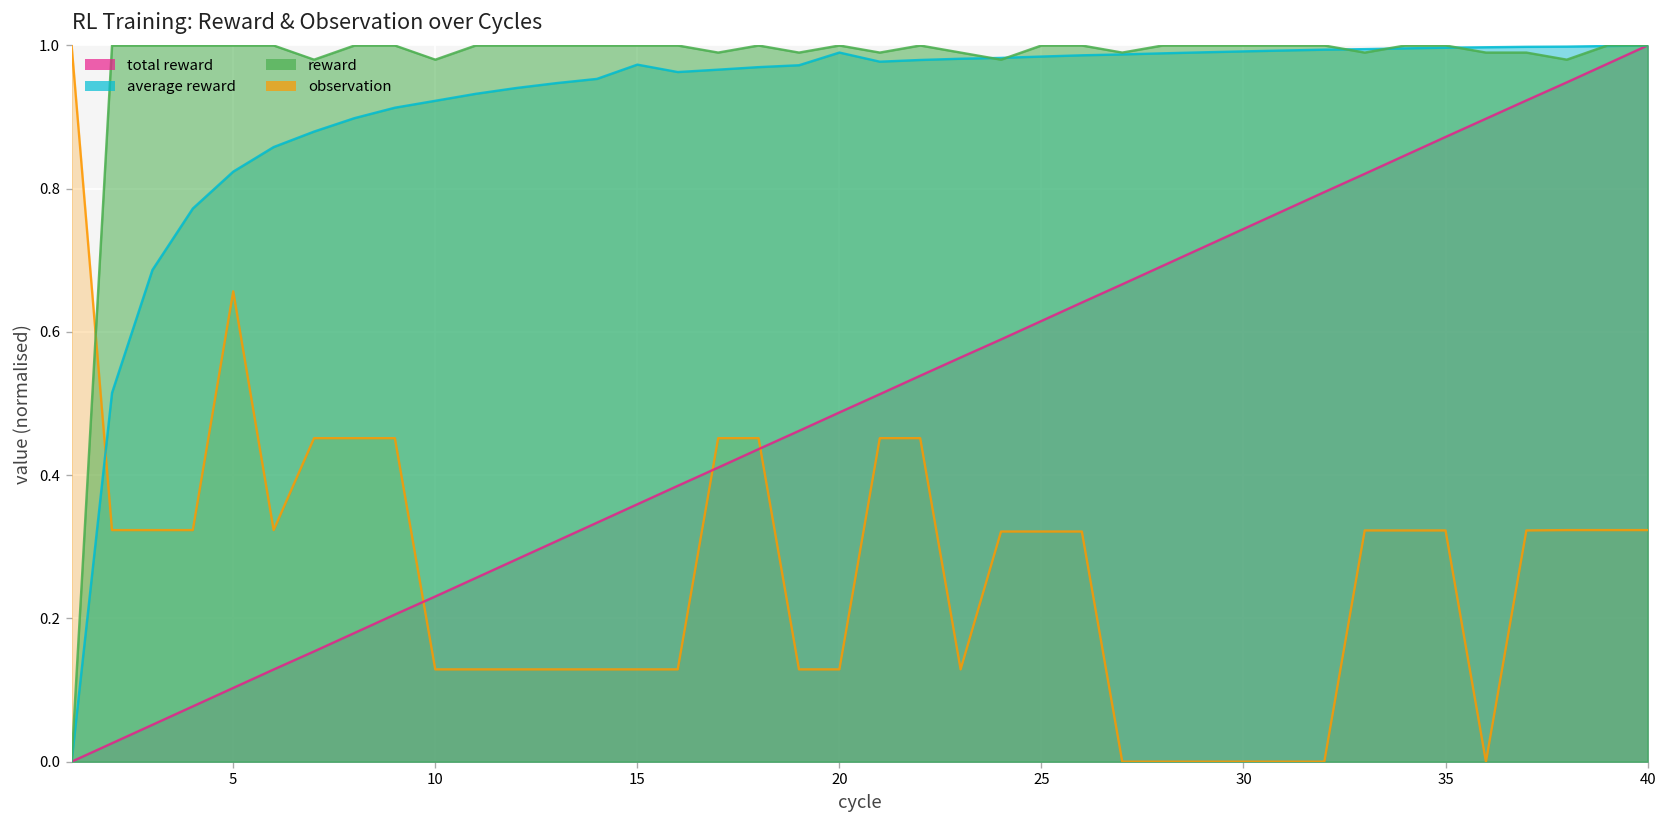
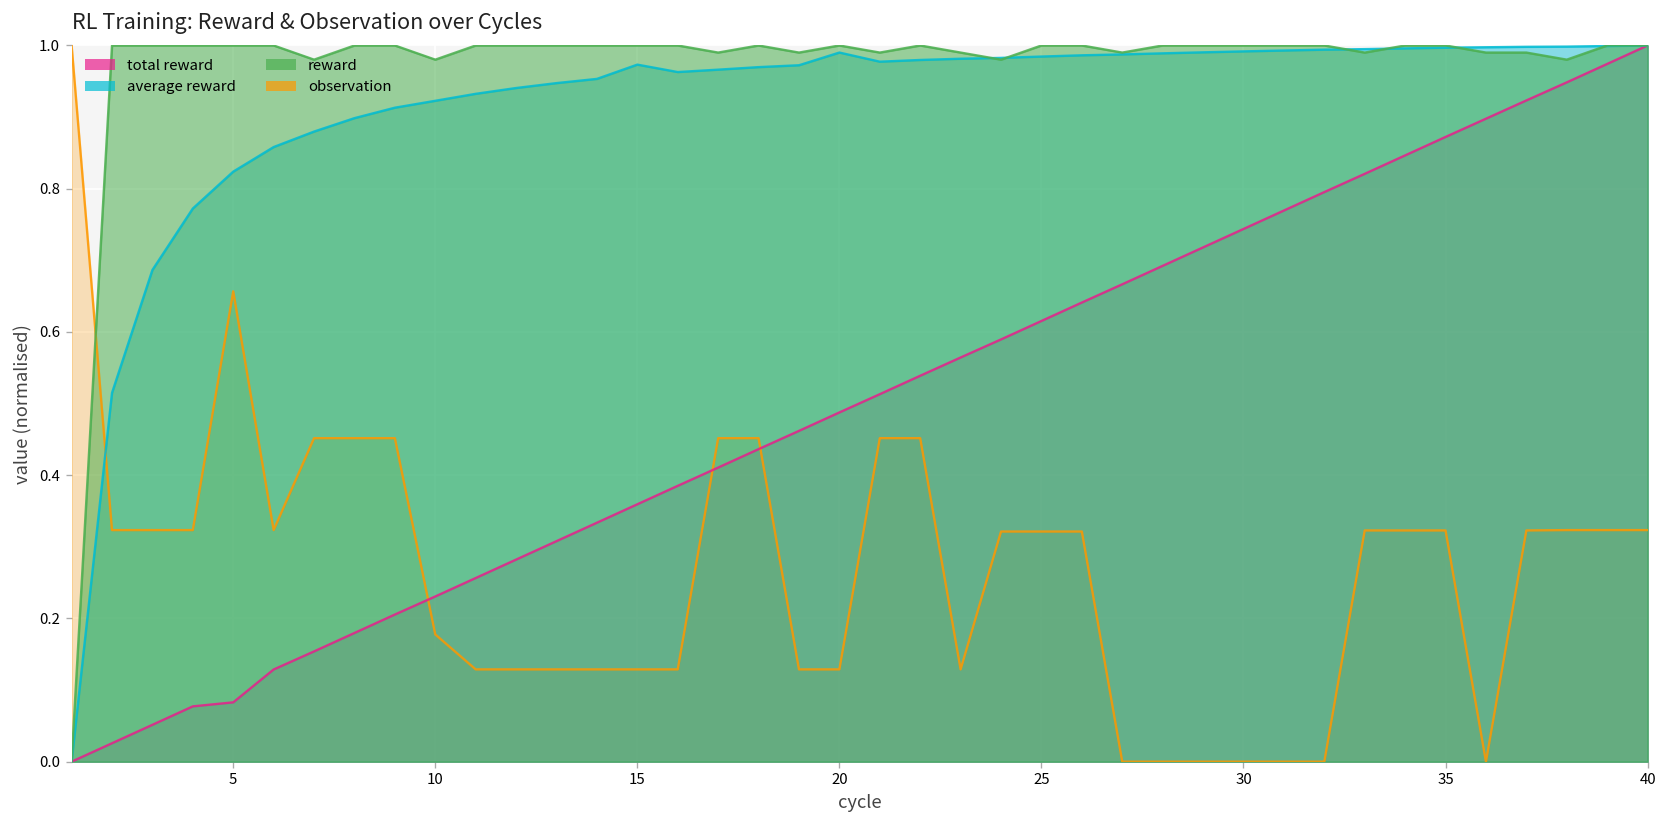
total reward, 5: 0.10 -> 0.08
observation, 10: 0.13 -> 0.18
